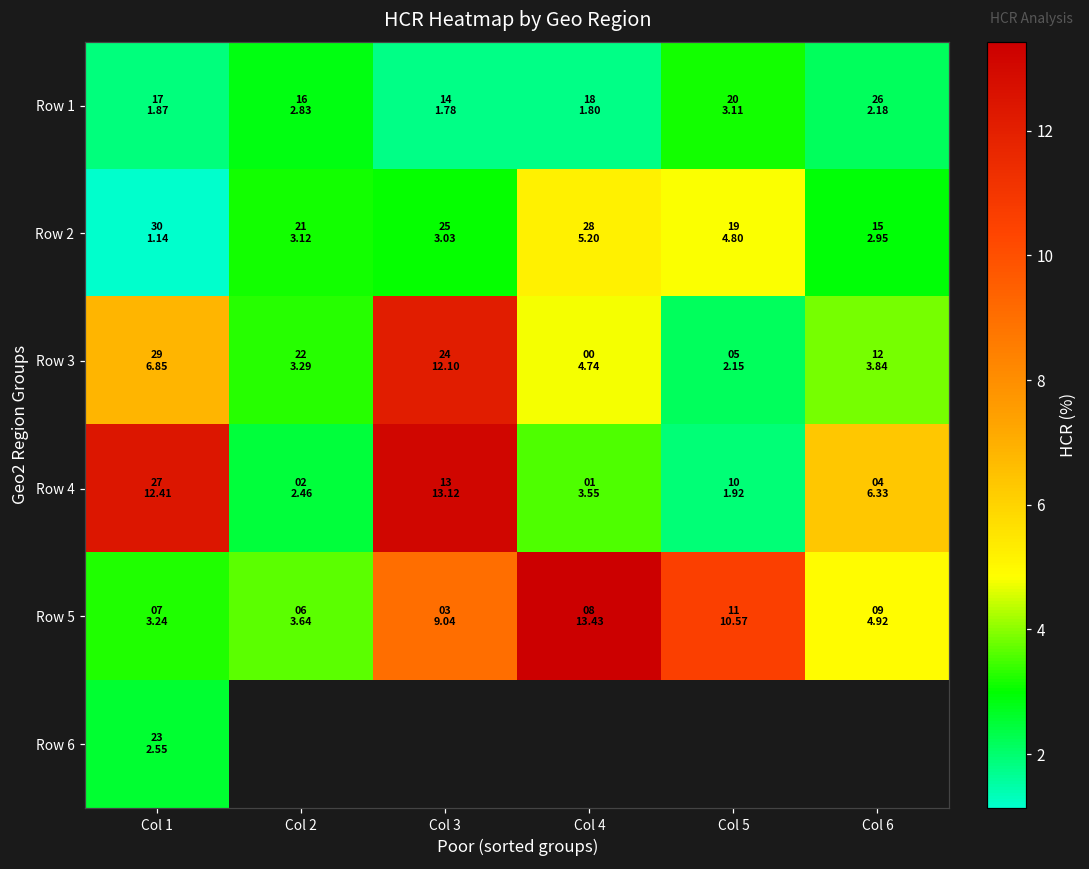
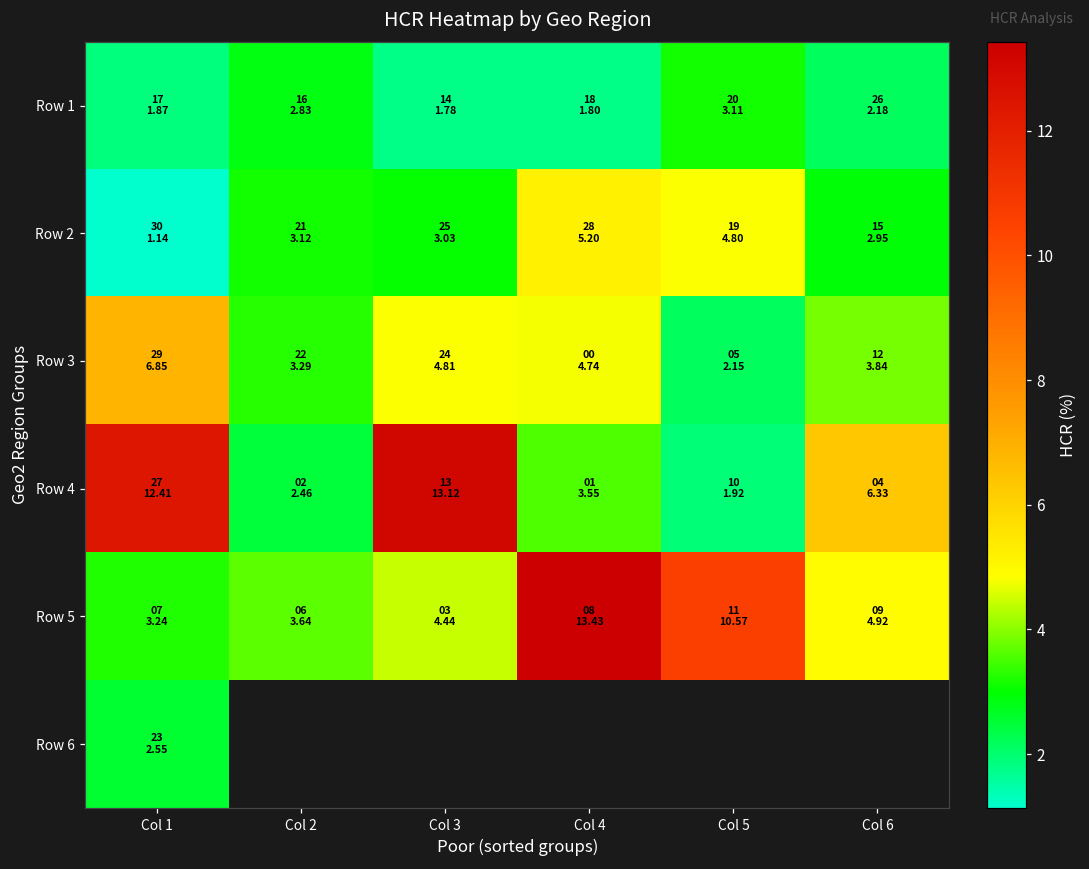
Row 3, Col 3: 12.10 -> 4.81
Row 5, Col 3: 9.04 -> 4.44
